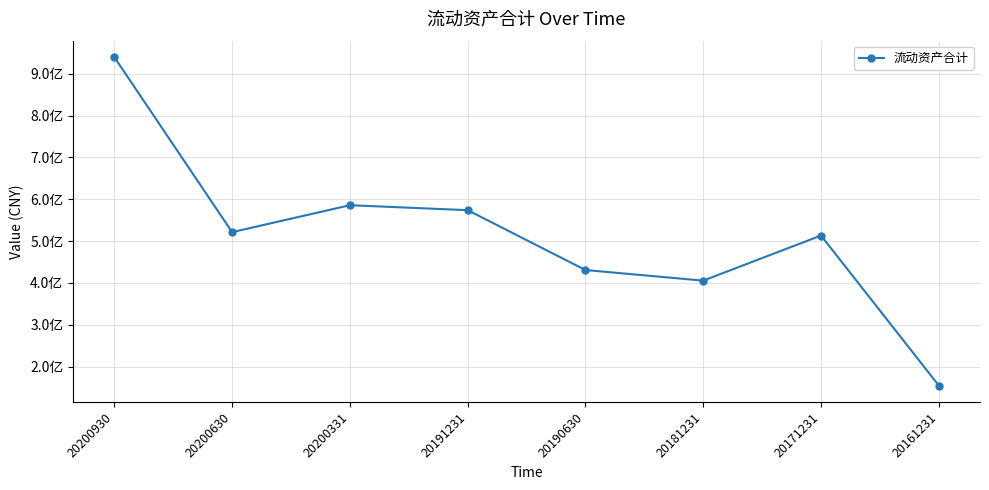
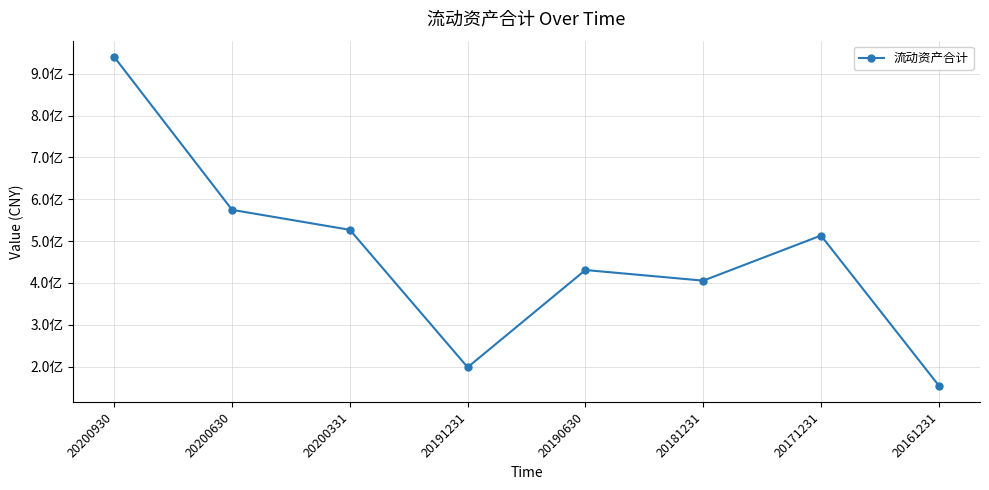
20200630: 5.2亿 -> 5.7亿
20200331: 5.9亿 -> 5.3亿
20191231: 5.7亿 -> 2.0亿
